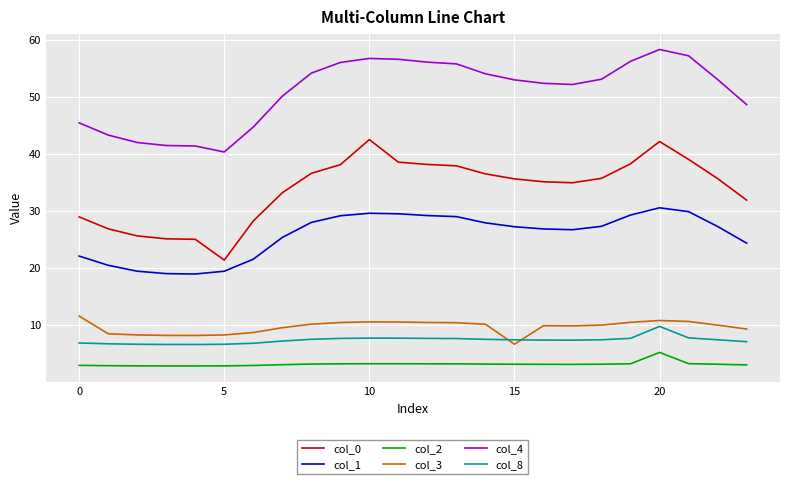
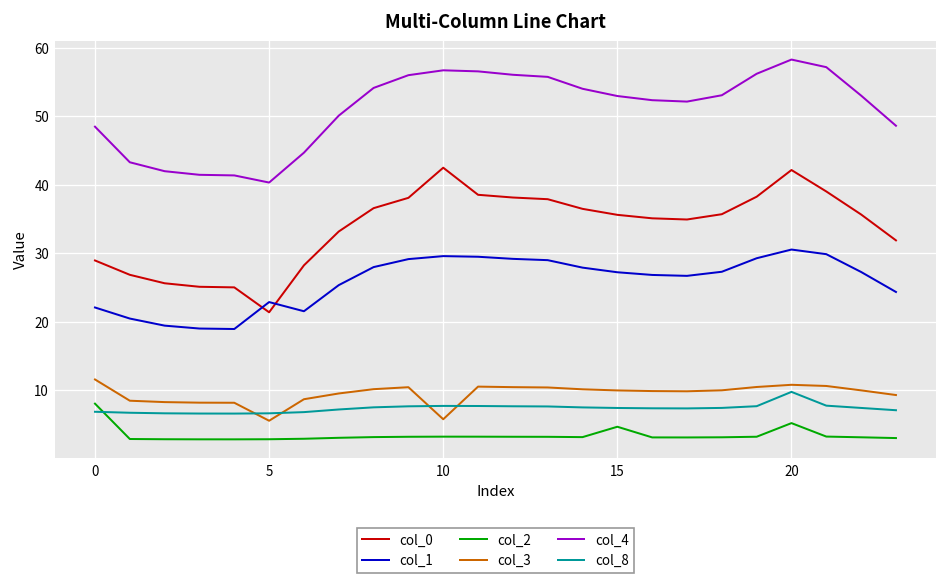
col_2, 0: 3 -> 8
col_4, 0: 45 -> 48
col_1, 5: 19 -> 23
col_3, 5: 8 -> 6
col_3, 10: 11 -> 6
col_2, 15: 3 -> 5
col_3, 15: 7 -> 10
